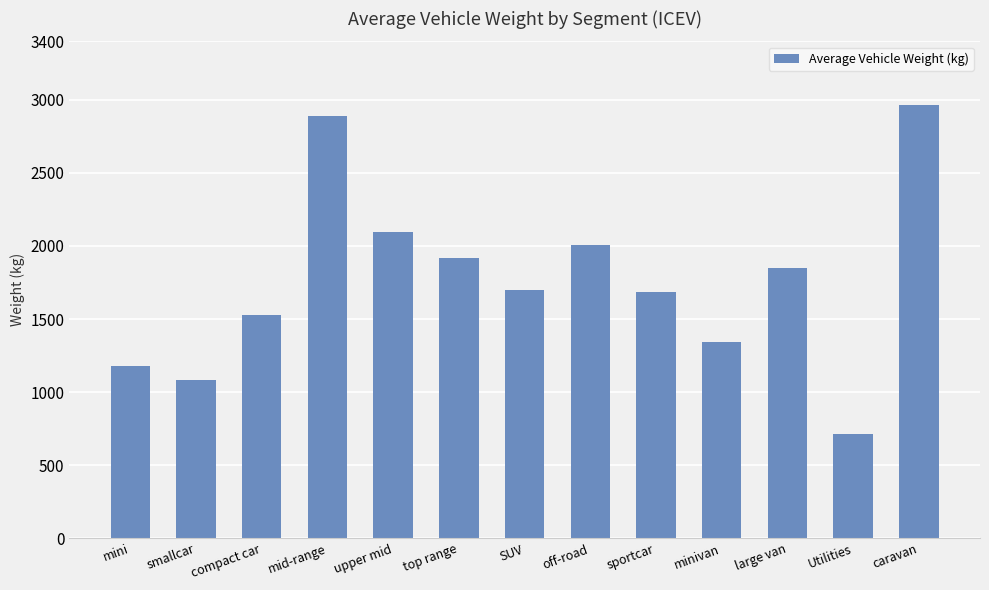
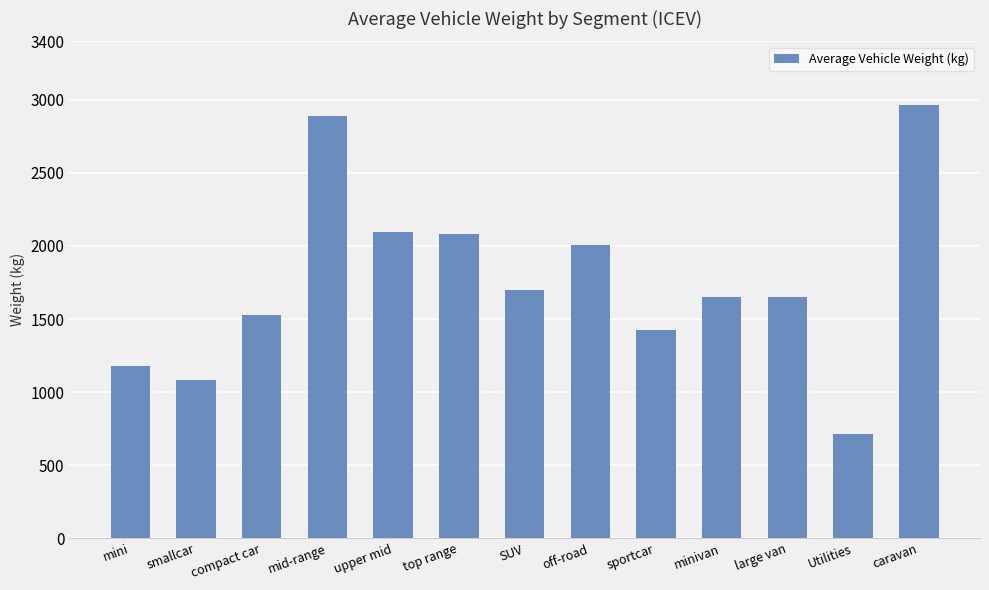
top range: 1920 -> 2080
sportcar: 1680 -> 1430
minivan: 1350 -> 1650
large van: 1850 -> 1650
